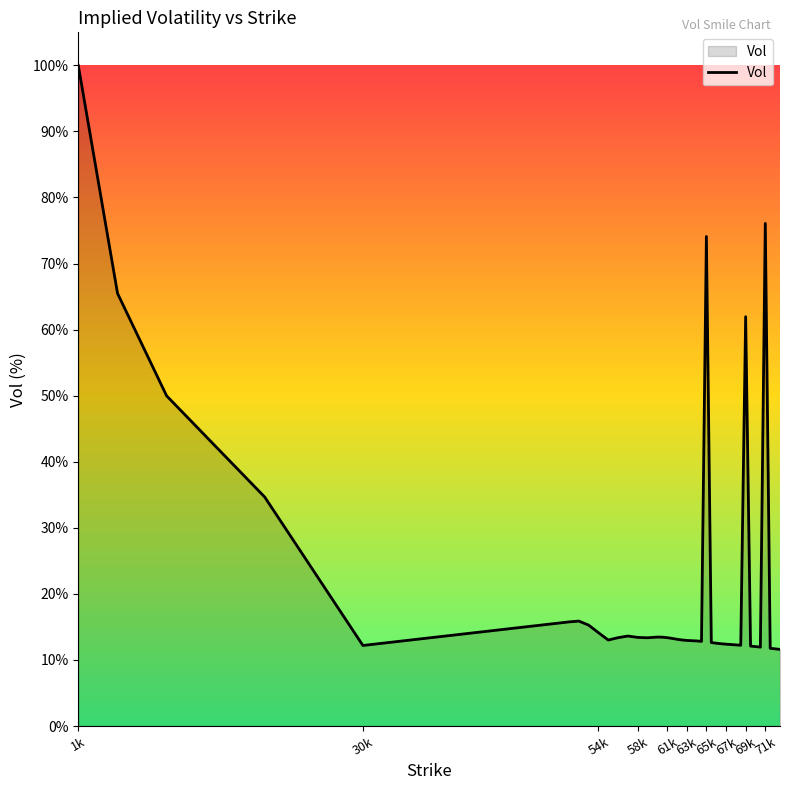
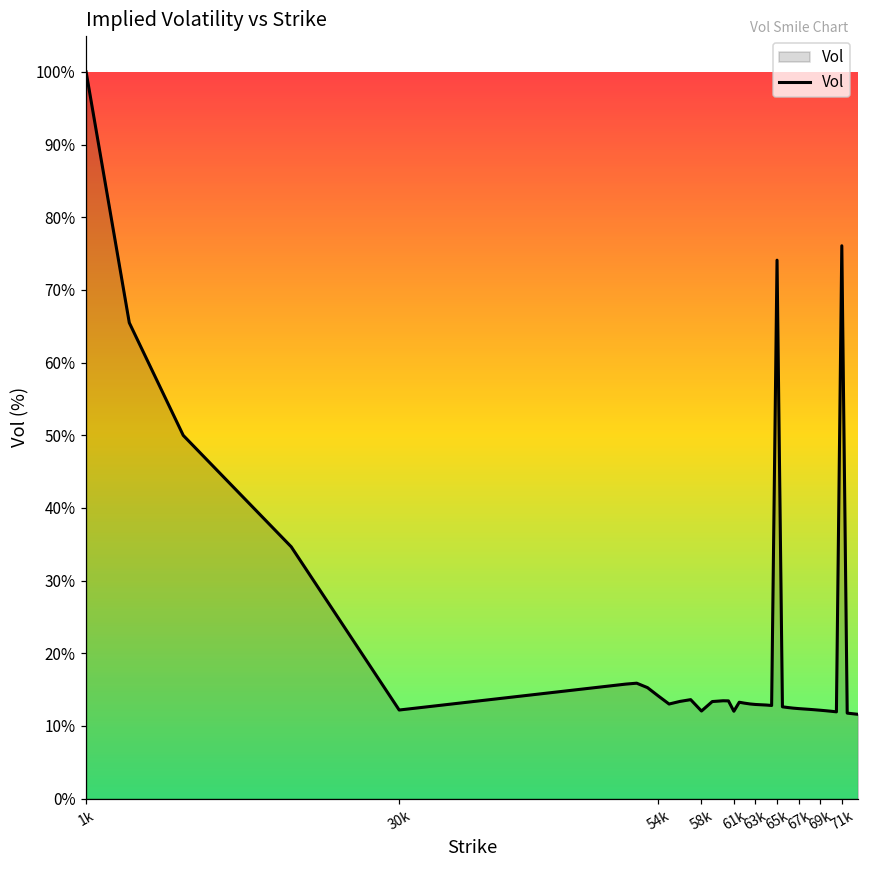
58k: 13% -> 12%
61k: 13% -> 12%
69k: 62% -> 12%
